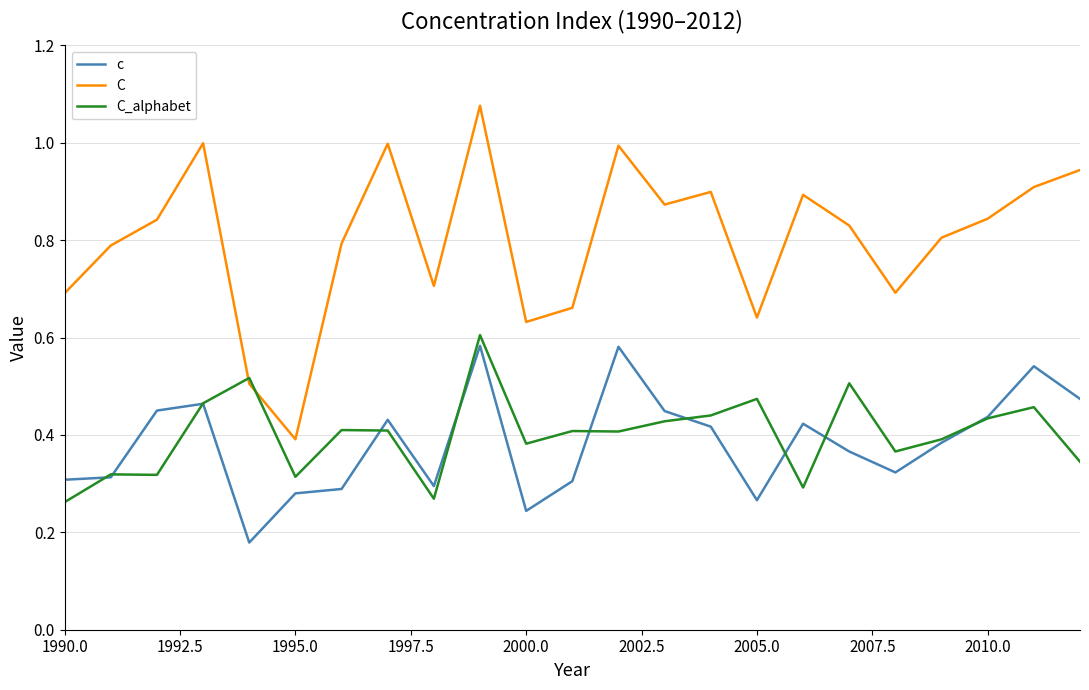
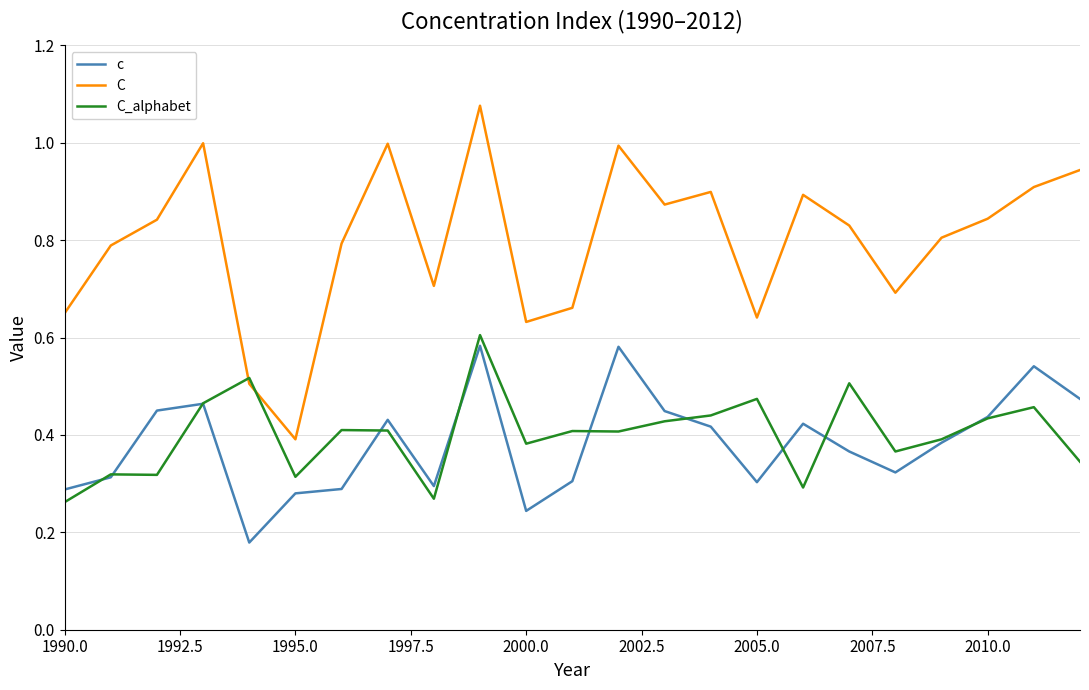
c, 1990.0: 0.31 -> 0.29
C, 1990.0: 0.69 -> 0.65
c, 2005.0: 0.27 -> 0.30
